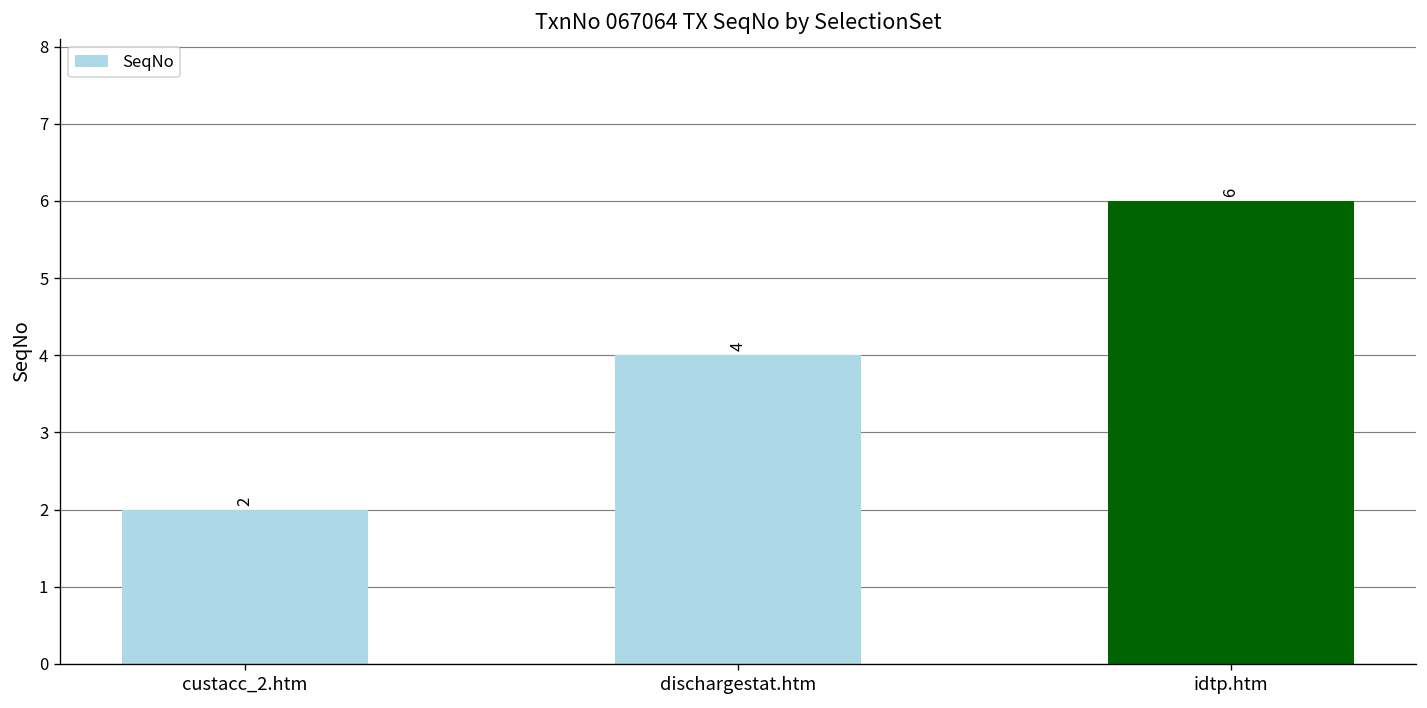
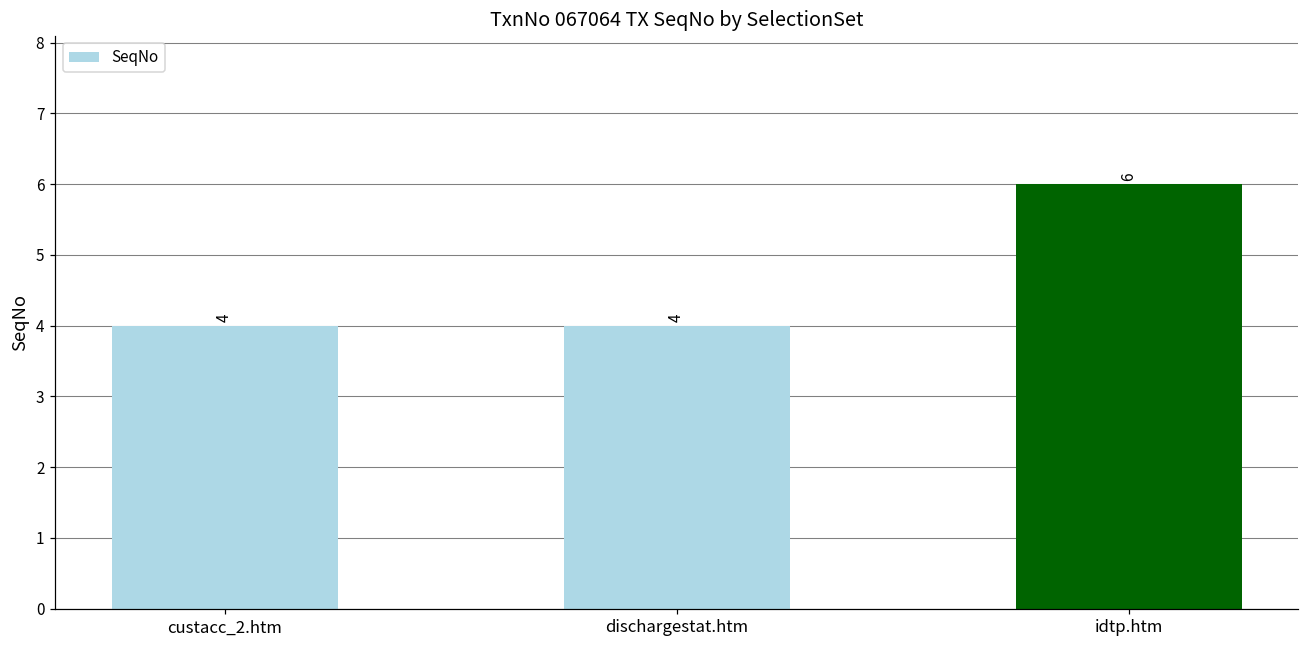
custacc_2.htm: 2 -> 4
